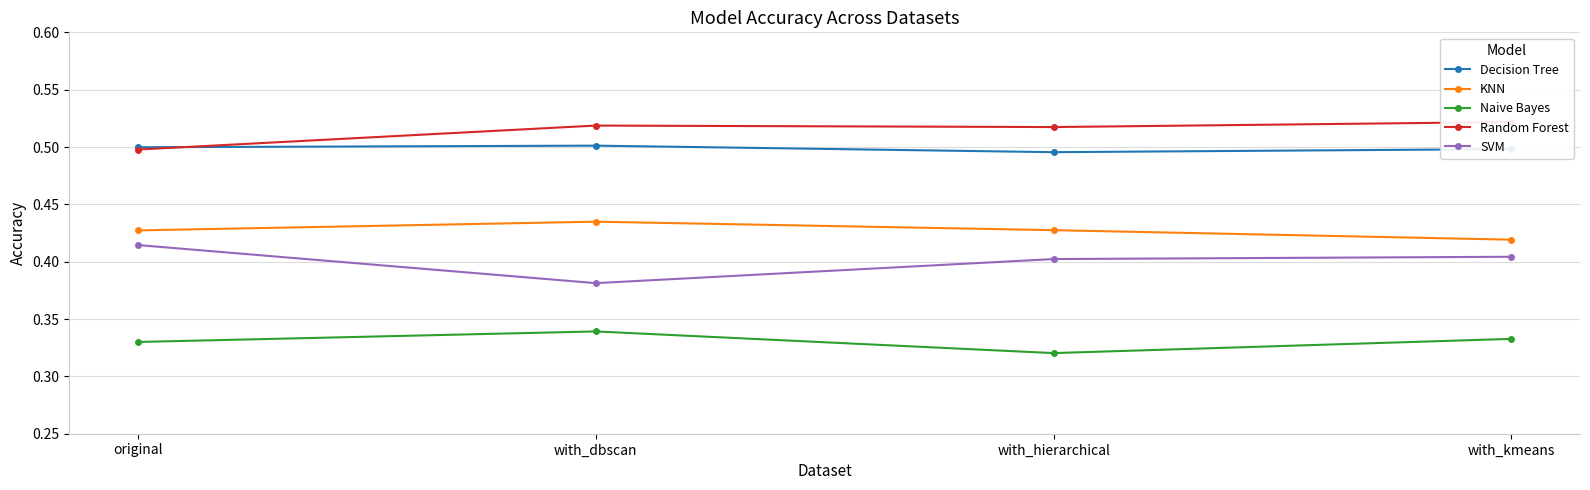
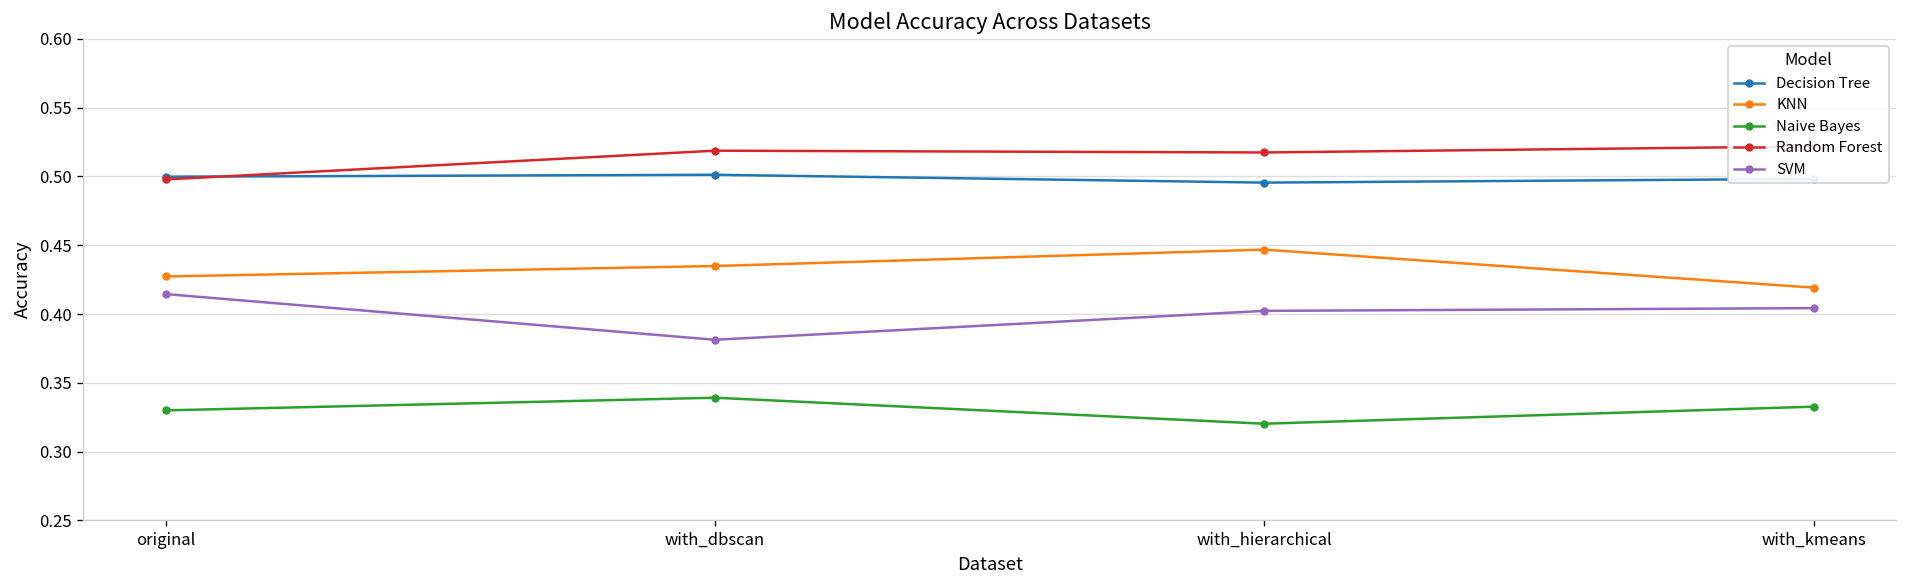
KNN, with_hierarchical: 0.428 -> 0.447
